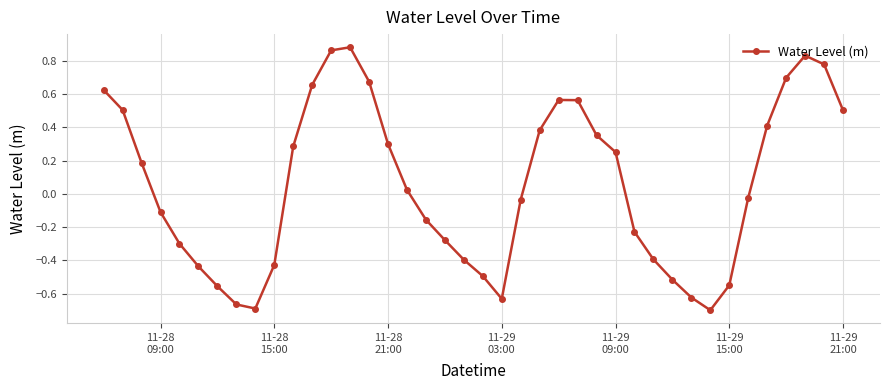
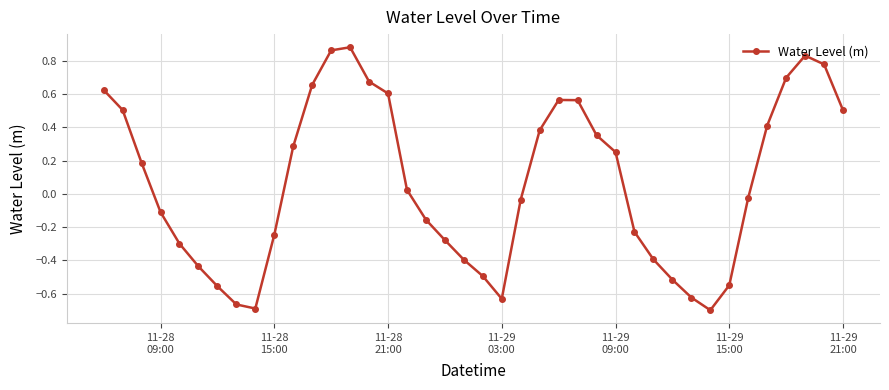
11-28 15:00: -0.43 -> -0.25
11-28 21:00: 0.30 -> 0.60
